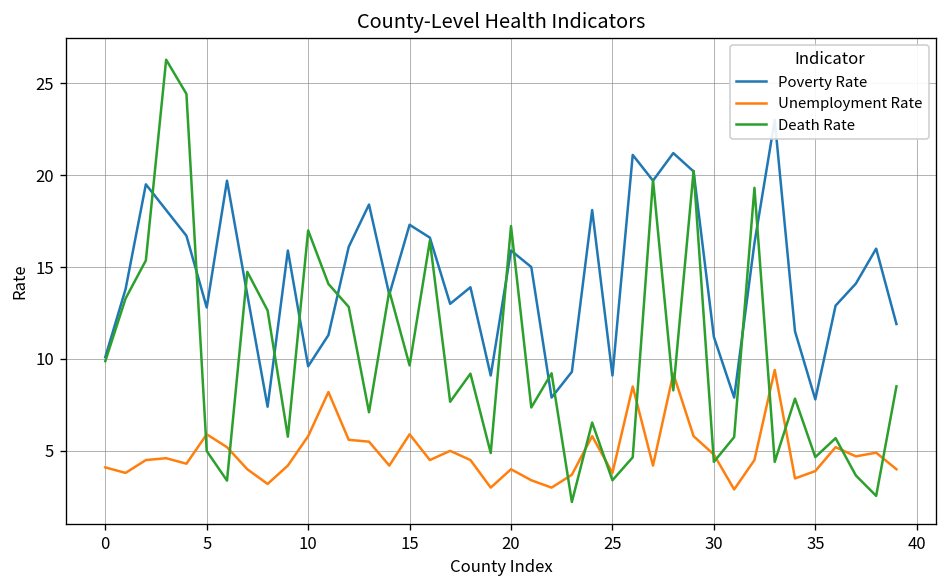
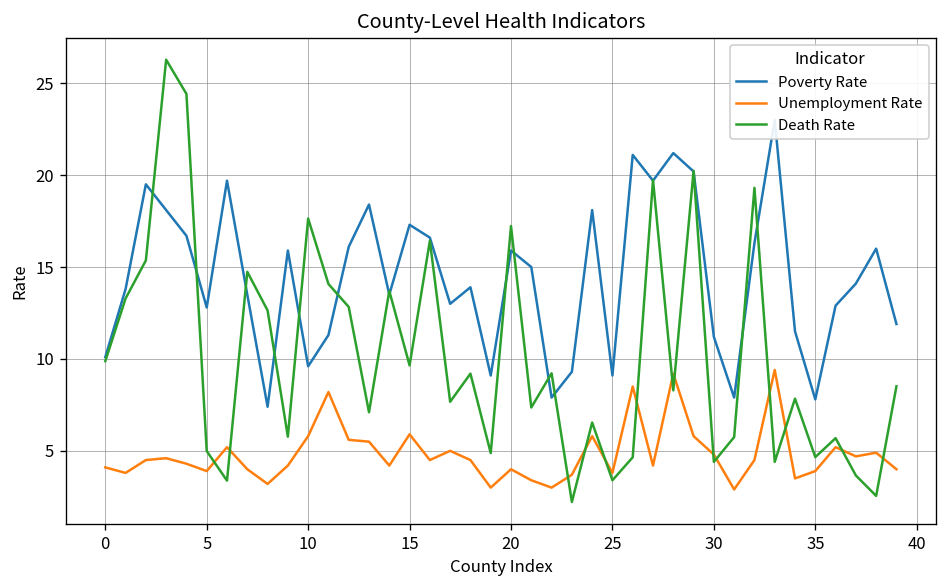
Unemployment Rate, 5: 5.9 -> 3.9
Death Rate, 10: 17.0 -> 17.6
